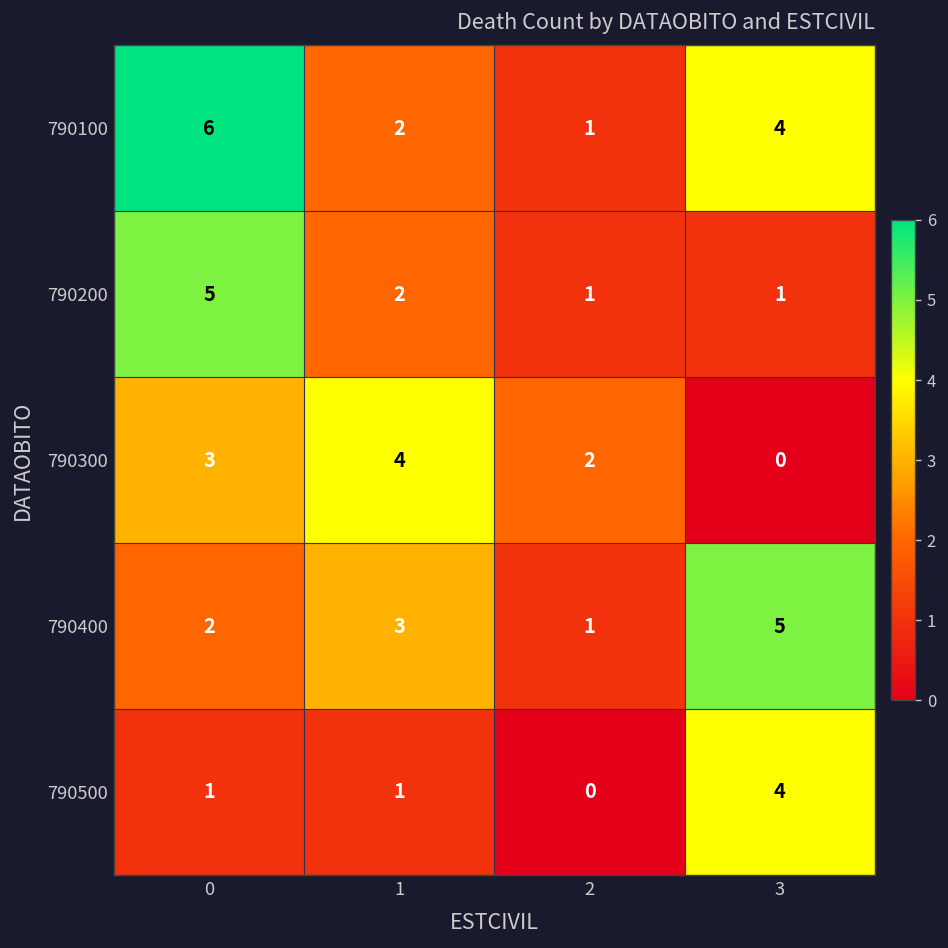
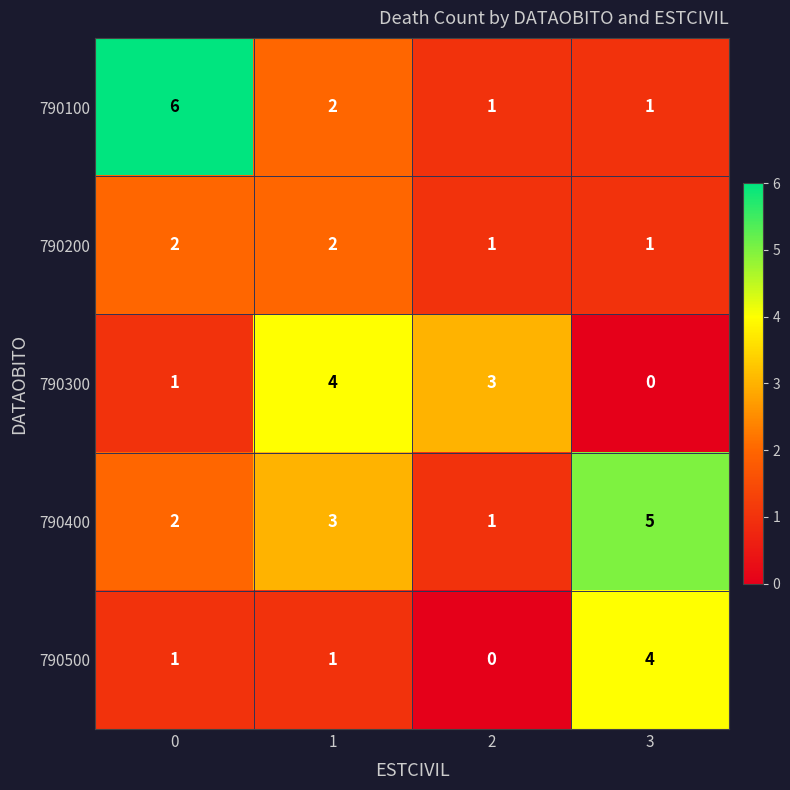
790100, 3: 4 -> 1
790200, 0: 5 -> 2
790300, 0: 3 -> 1
790300, 2: 2 -> 3
